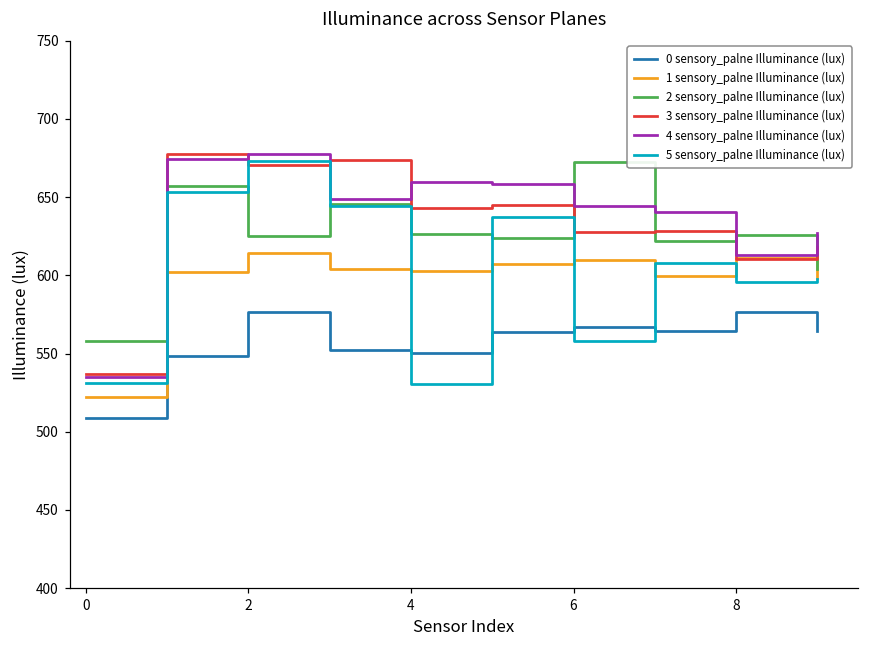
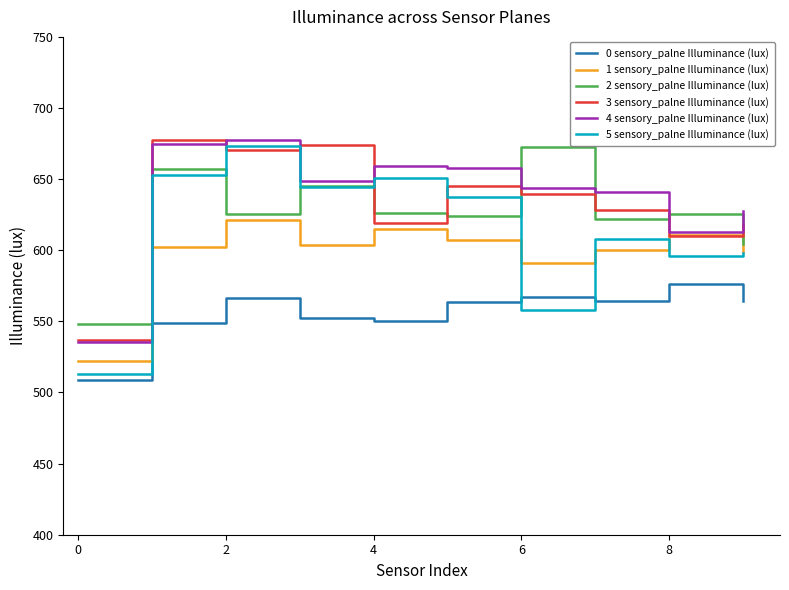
2 sensory_palne Illuminance (lux), 0: 558 -> 548
5 sensory_palne Illuminance (lux), 0: 531 -> 513
0 sensory_palne Illuminance (lux), 2: 576 -> 567
1 sensory_palne Illuminance (lux), 2: 614 -> 621
1 sensory_palne Illuminance (lux), 4: 603 -> 615
3 sensory_palne Illuminance (lux), 4: 643 -> 619
5 sensory_palne Illuminance (lux), 4: 531 -> 651
1 sensory_palne Illuminance (lux), 6: 610 -> 591
3 sensory_palne Illuminance (lux), 6: 628 -> 640
